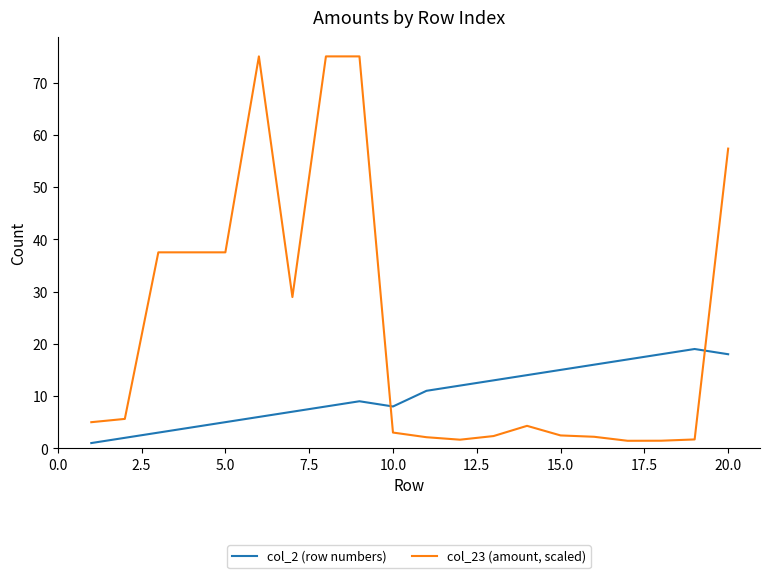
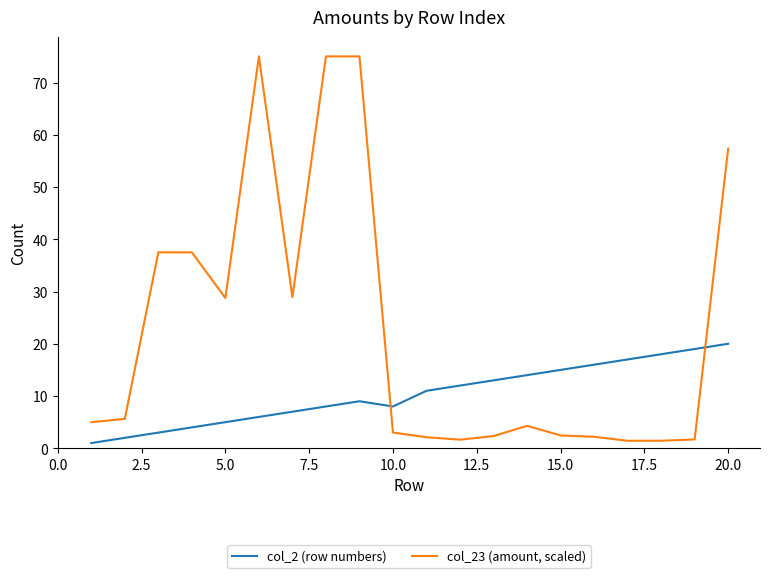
col_23 (amount, scaled), 5.0: 38 -> 29
col_2 (row numbers), 20.0: 18 -> 20
